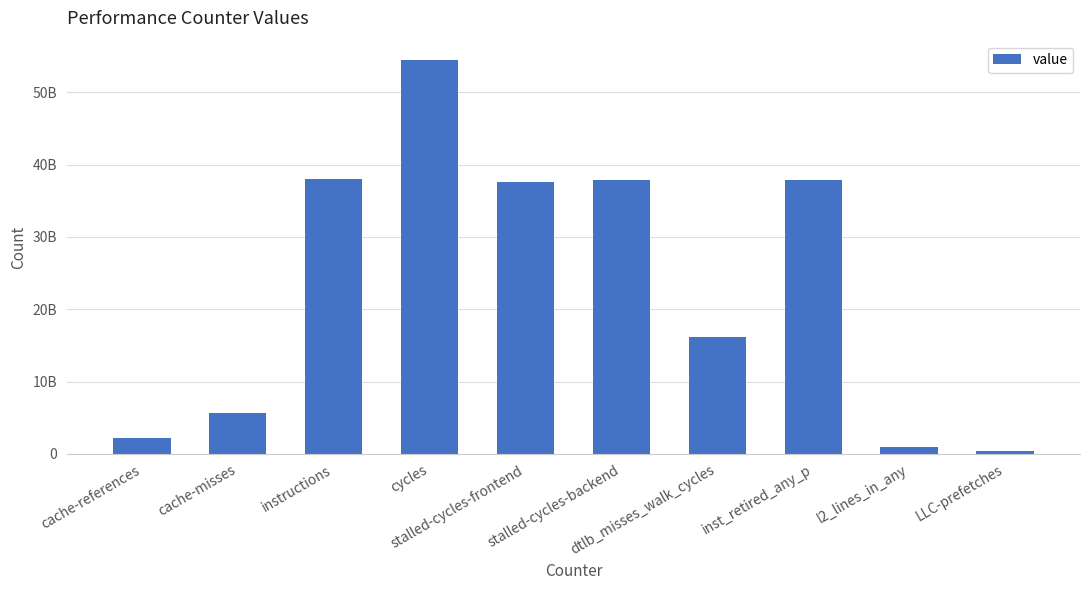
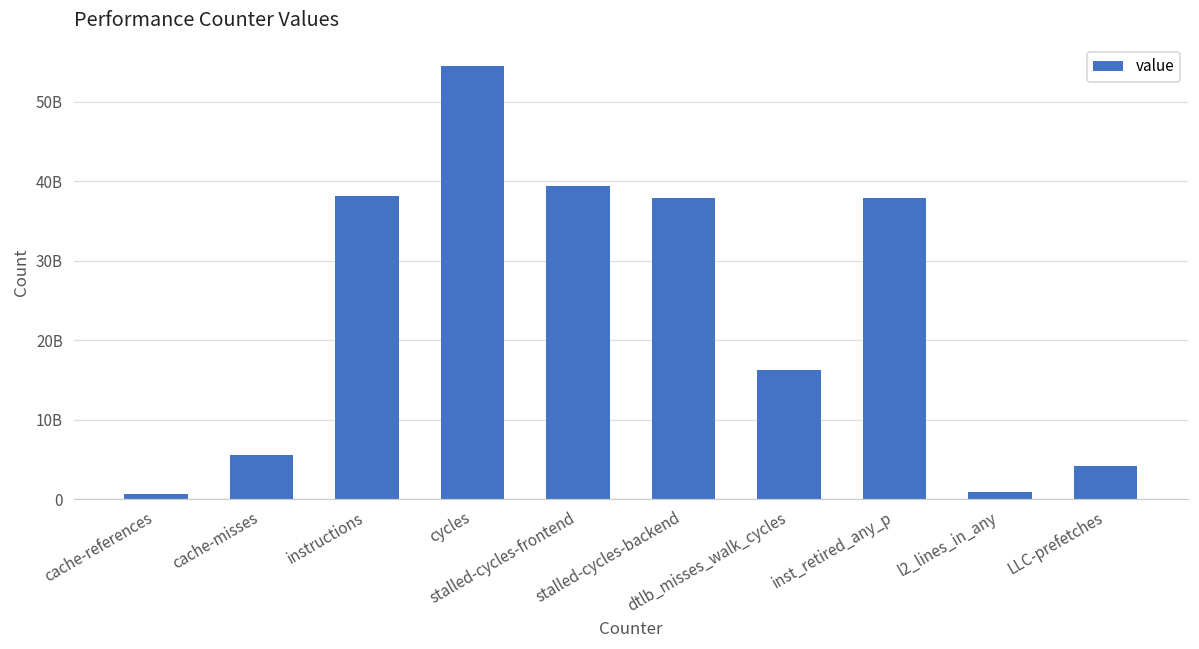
cache-references: 2000000000 -> 1000000000
stalled-cycles-frontend: 38000000000 -> 39000000000
LLC-prefetches: 0 -> 4000000000
